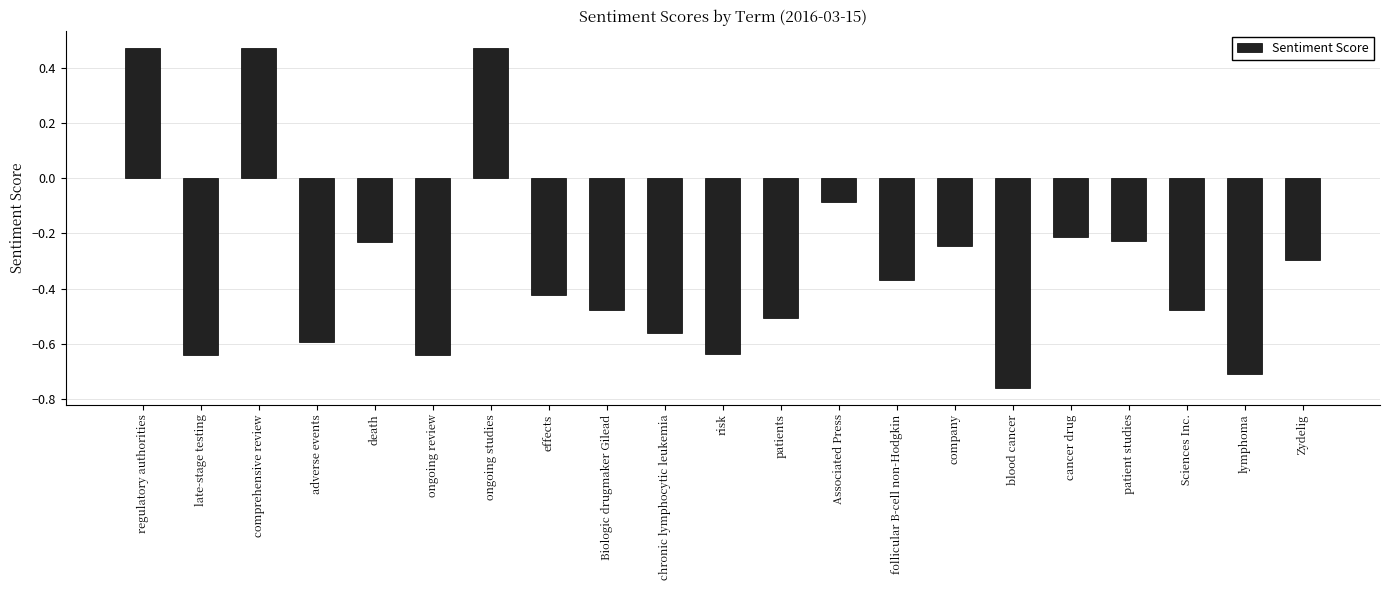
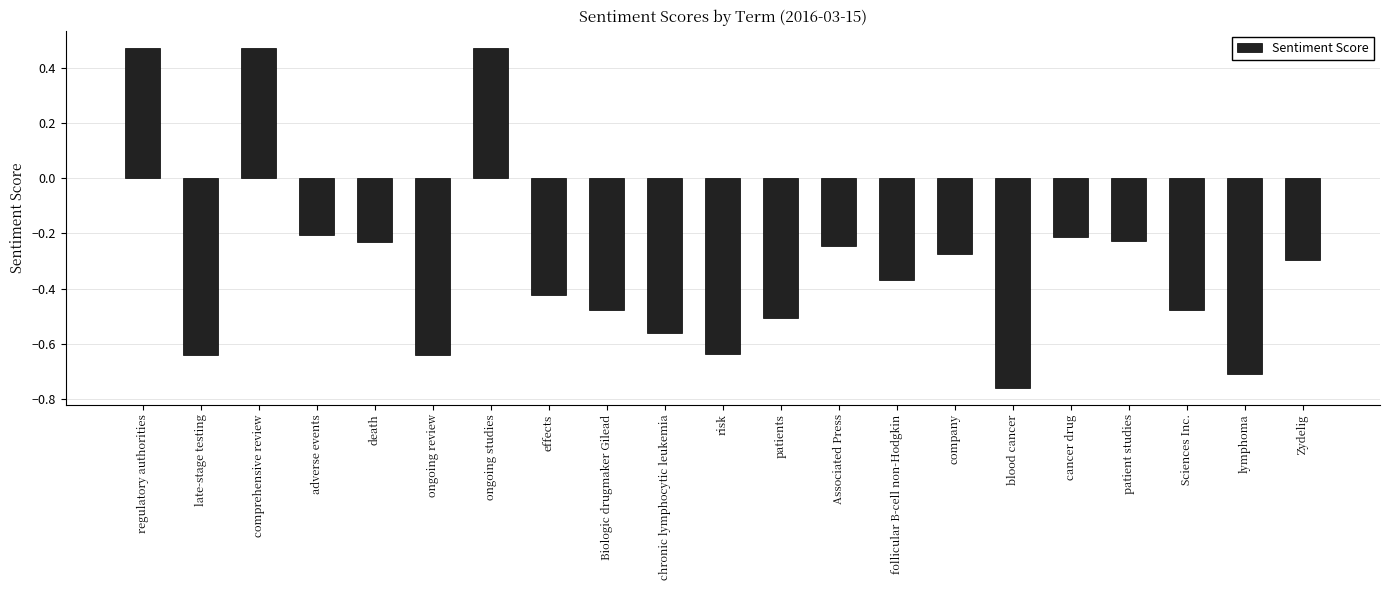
adverse events: -0.59 -> -0.20
Associated Press: -0.08 -> -0.25
company: -0.25 -> -0.28
